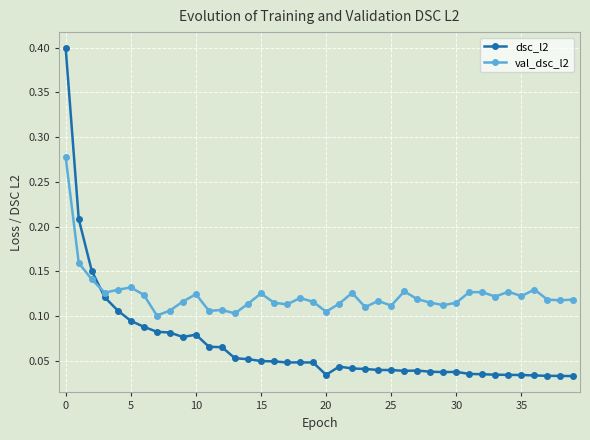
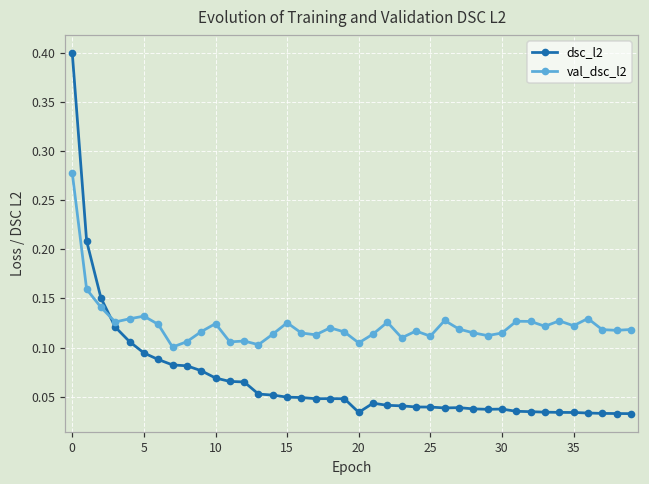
dsc_l2, 10: 0.08 -> 0.07
